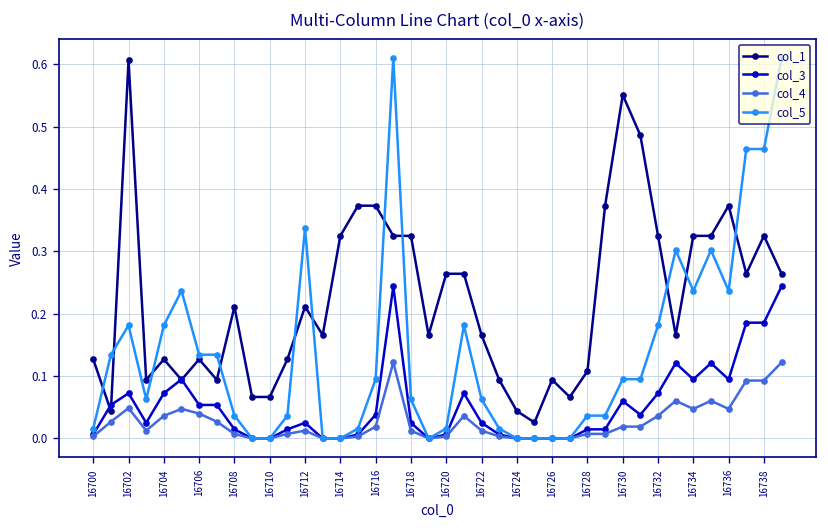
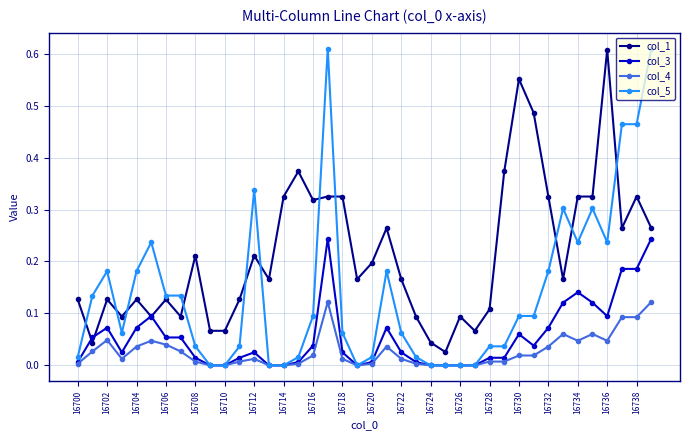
col_1, 16702: 0.61 -> 0.13
col_1, 16716: 0.37 -> 0.32
col_1, 16720: 0.26 -> 0.20
col_3, 16734: 0.09 -> 0.14
col_1, 16736: 0.37 -> 0.61
